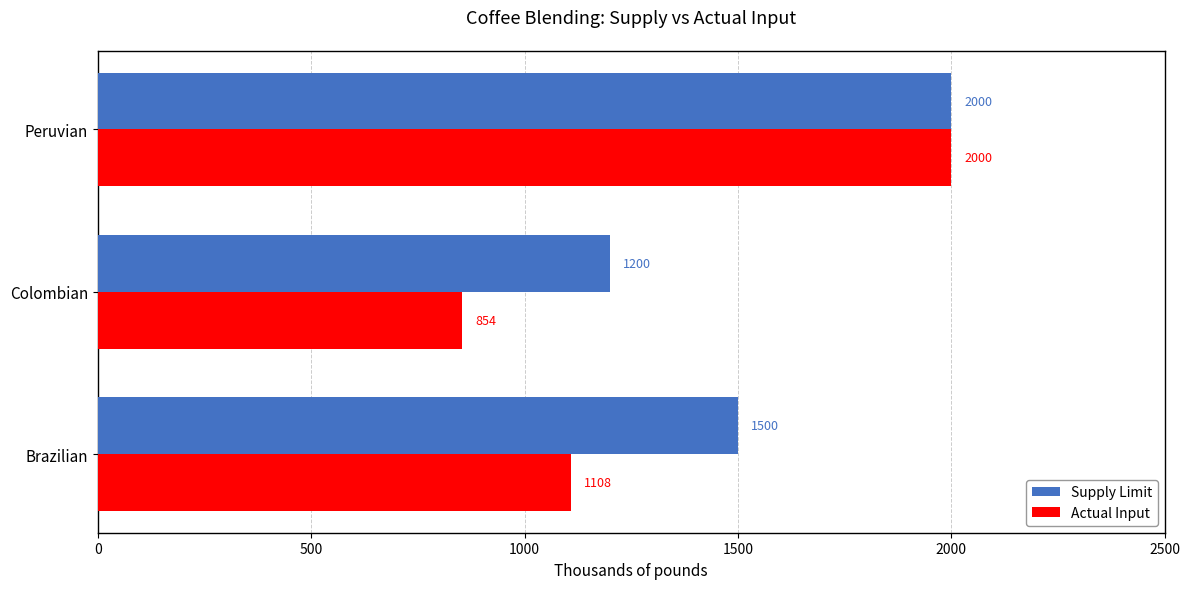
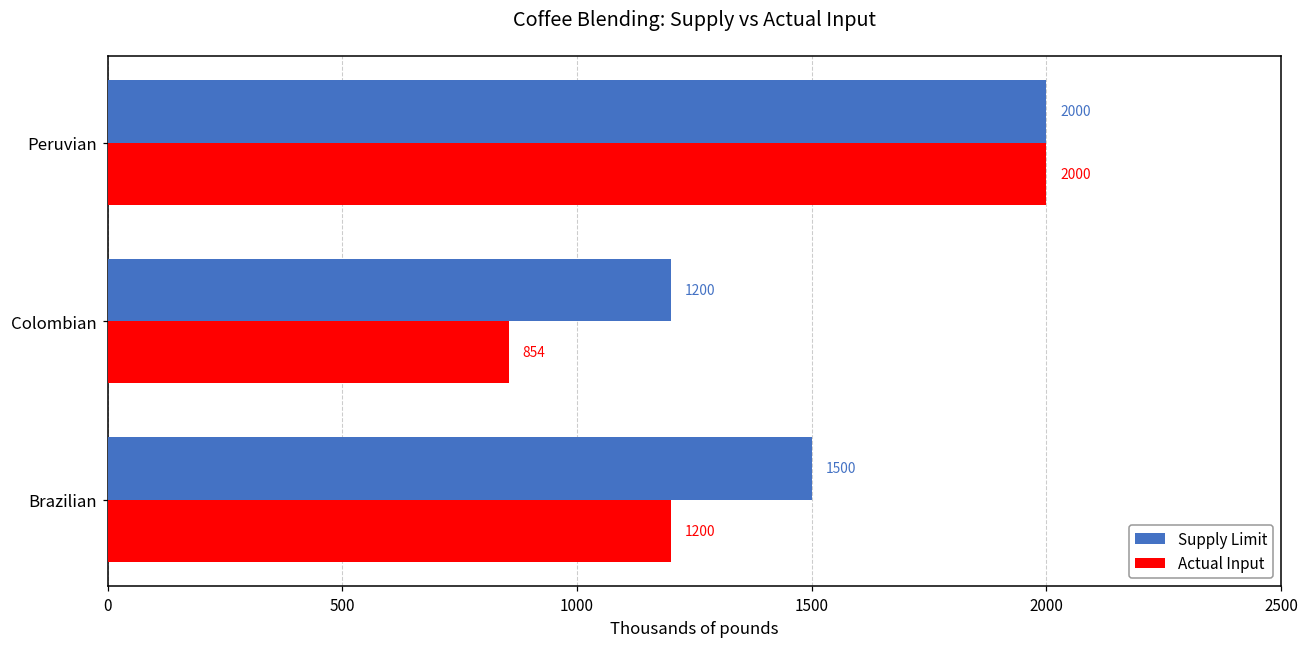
Actual Input, Brazilian: 1108 -> 1200
